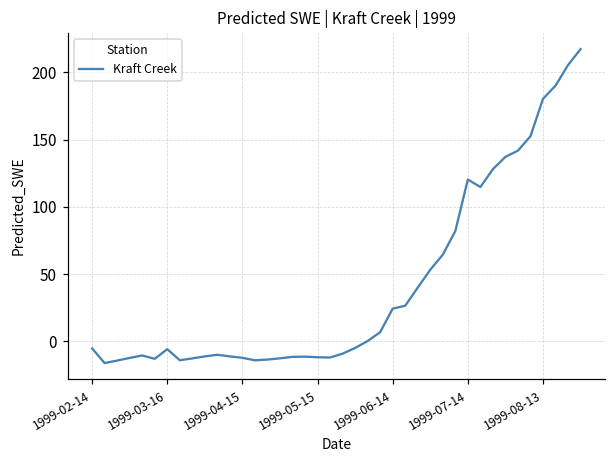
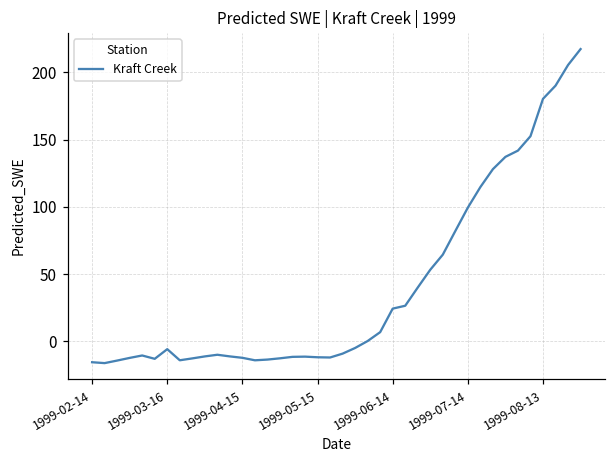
1999-02-14: -5 -> -16
1999-07-14: 120 -> 99
